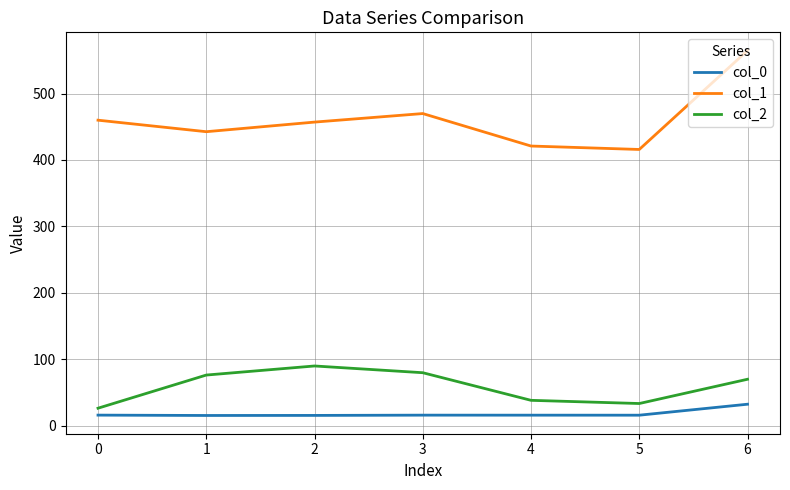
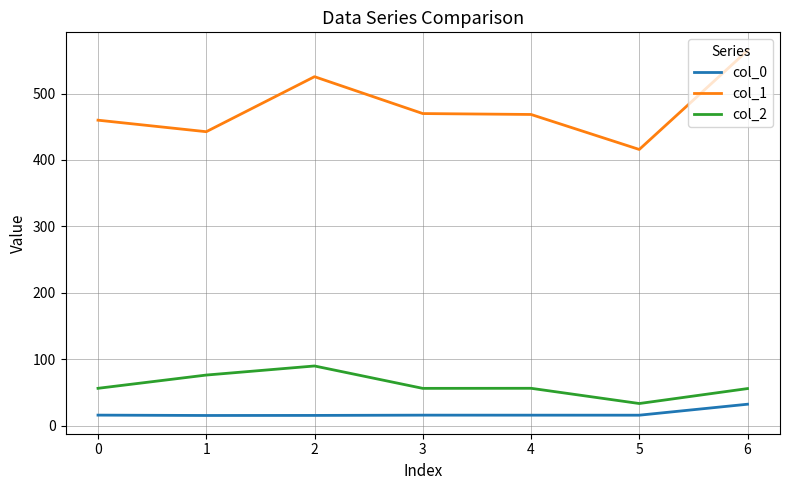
col_2, 0: 30 -> 60
col_1, 2: 460 -> 530
col_2, 3: 80 -> 60
col_1, 4: 420 -> 470
col_2, 4: 40 -> 60
col_2, 6: 70 -> 60
